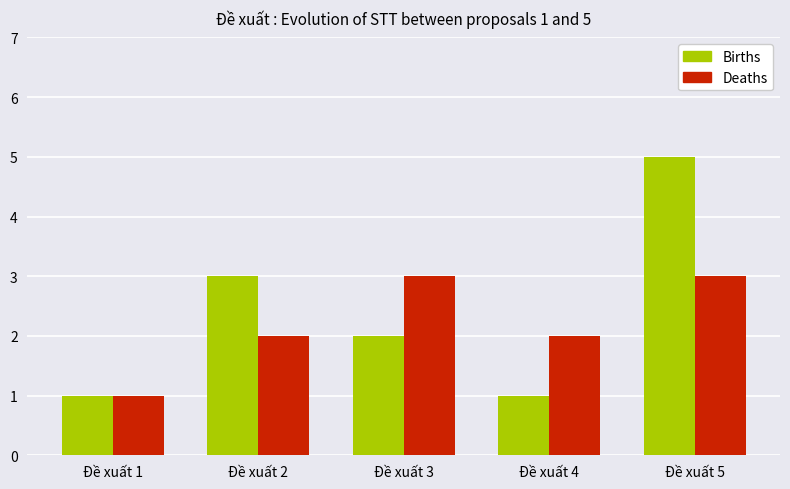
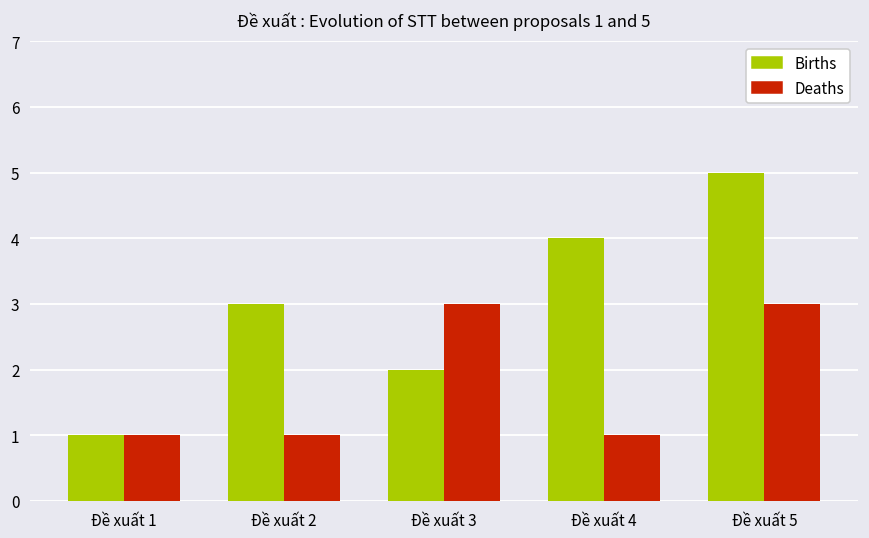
Deaths, Đề xuất 2: 2 -> 1
Births, Đề xuất 4: 1 -> 4
Deaths, Đề xuất 4: 2 -> 1
